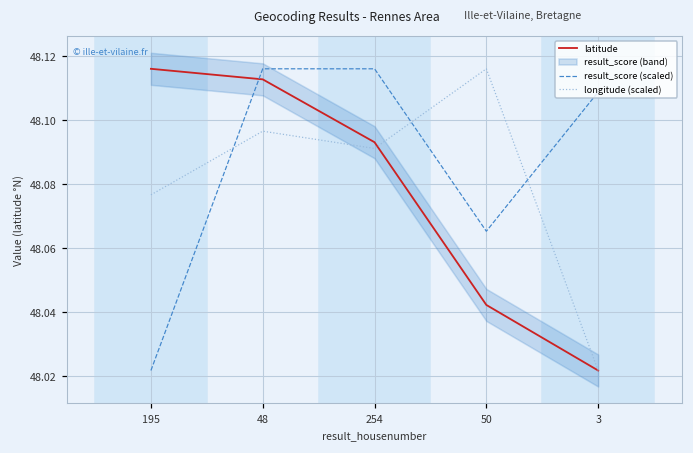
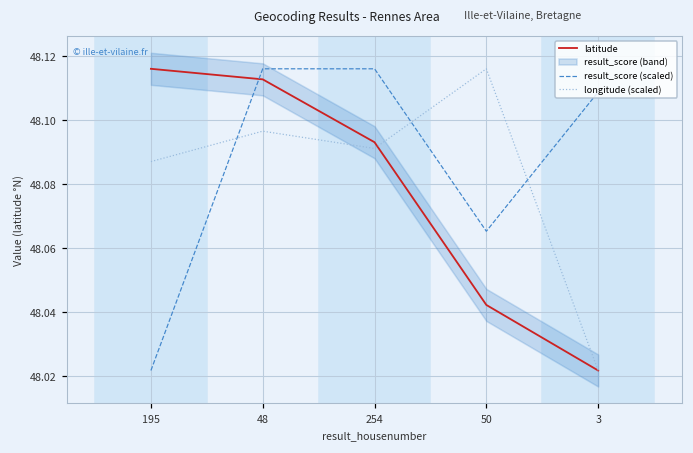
longitude (scaled), 195: 48.077 -> 48.087
